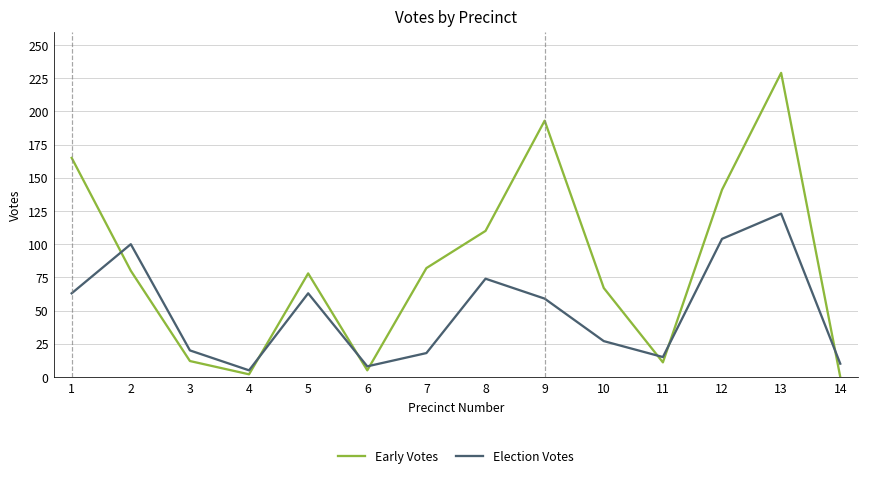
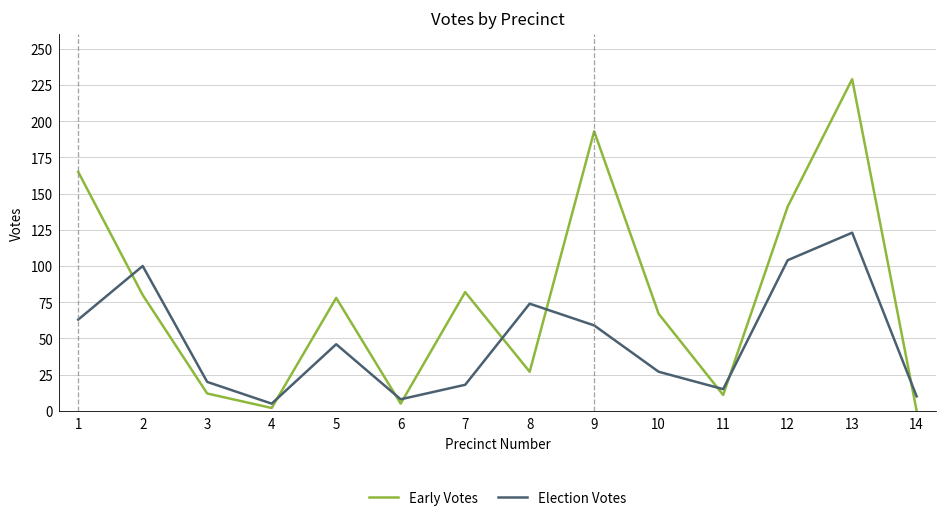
Election Votes, 5: 63 -> 46
Early Votes, 8: 110 -> 27
